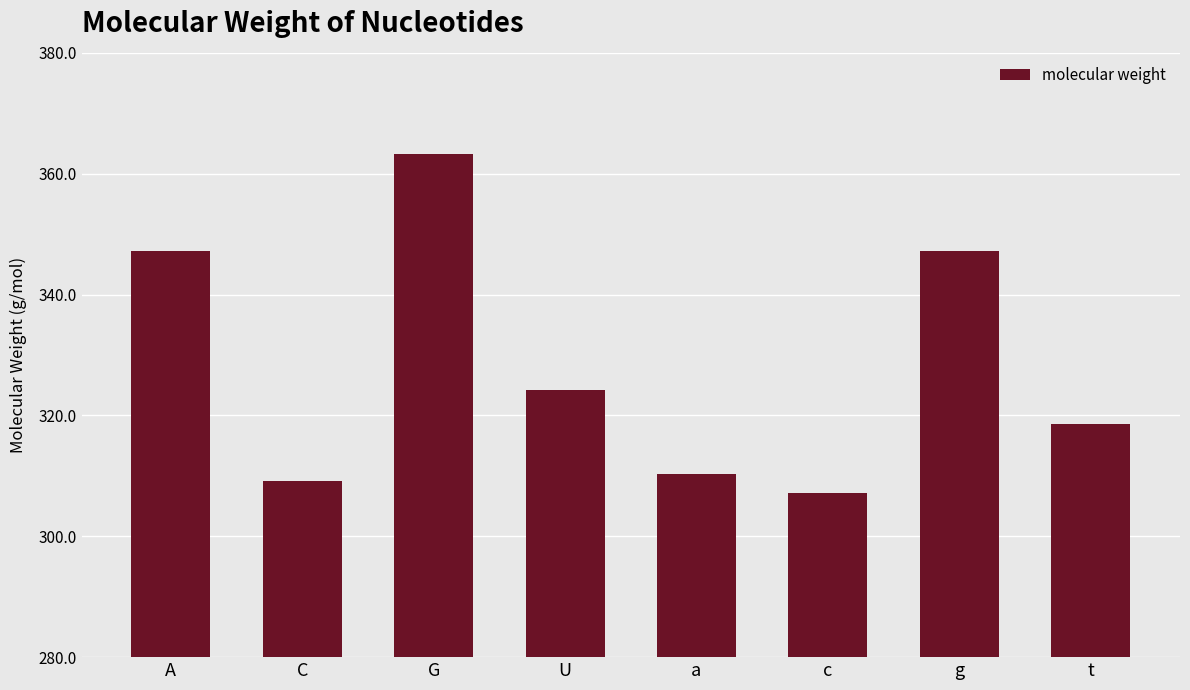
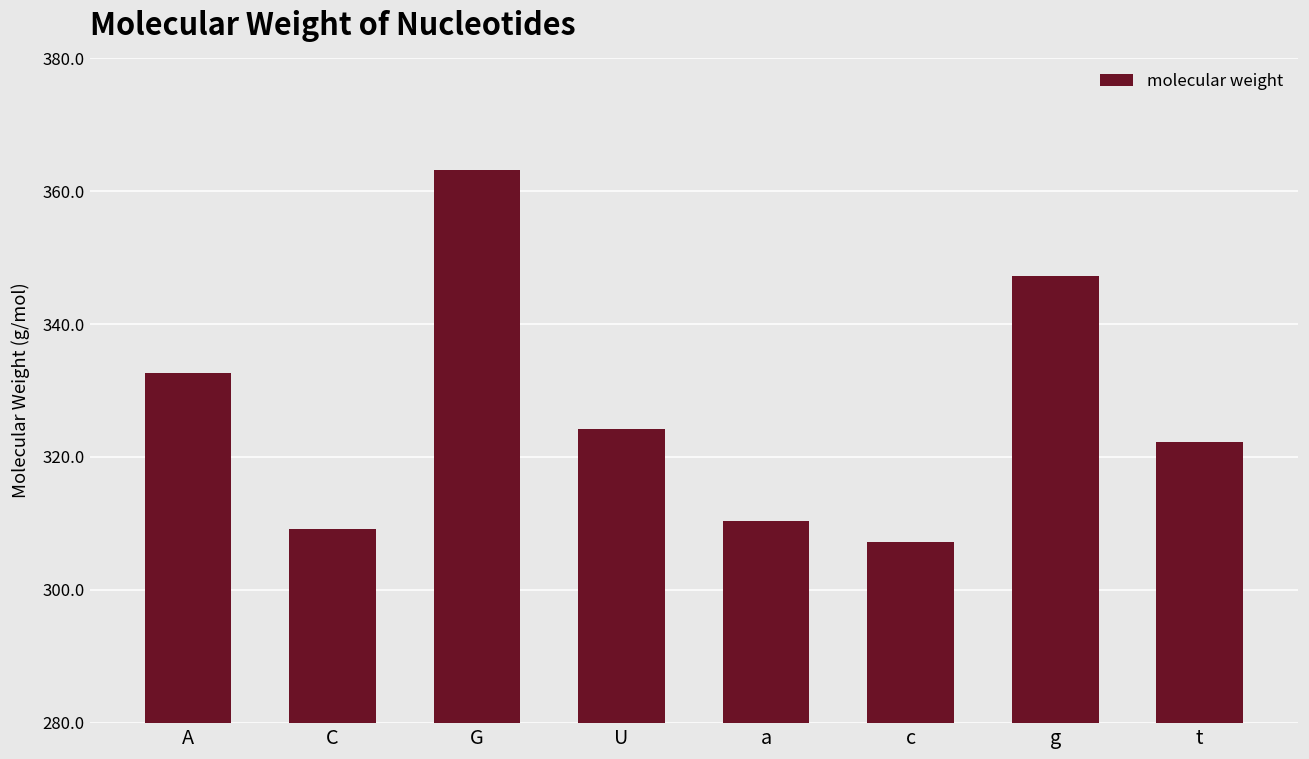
A: 347 -> 333
t: 319 -> 322
